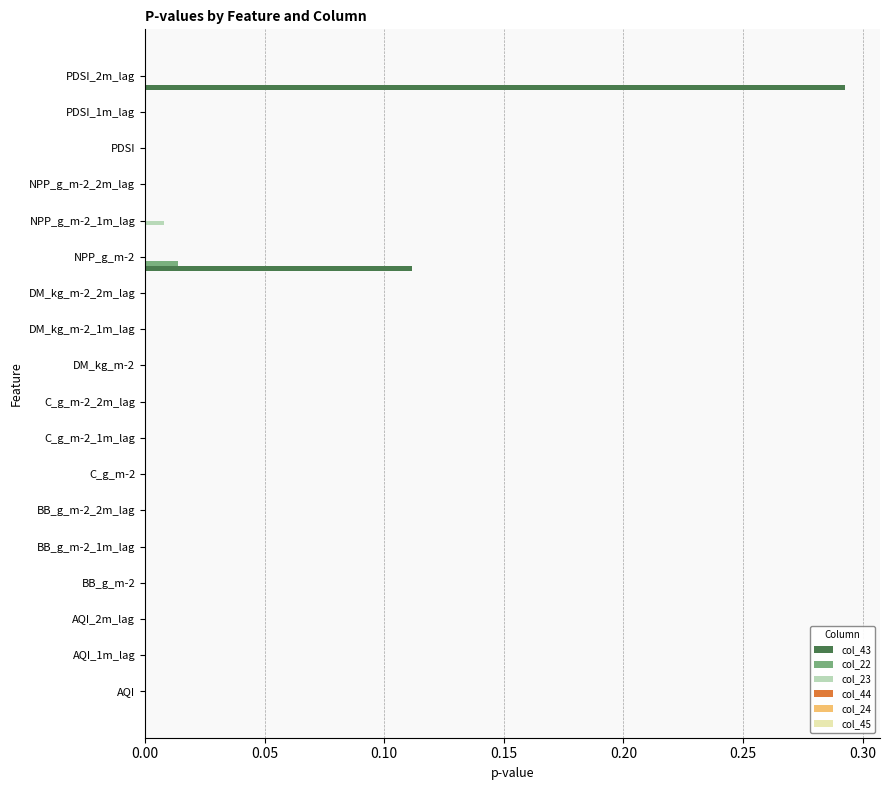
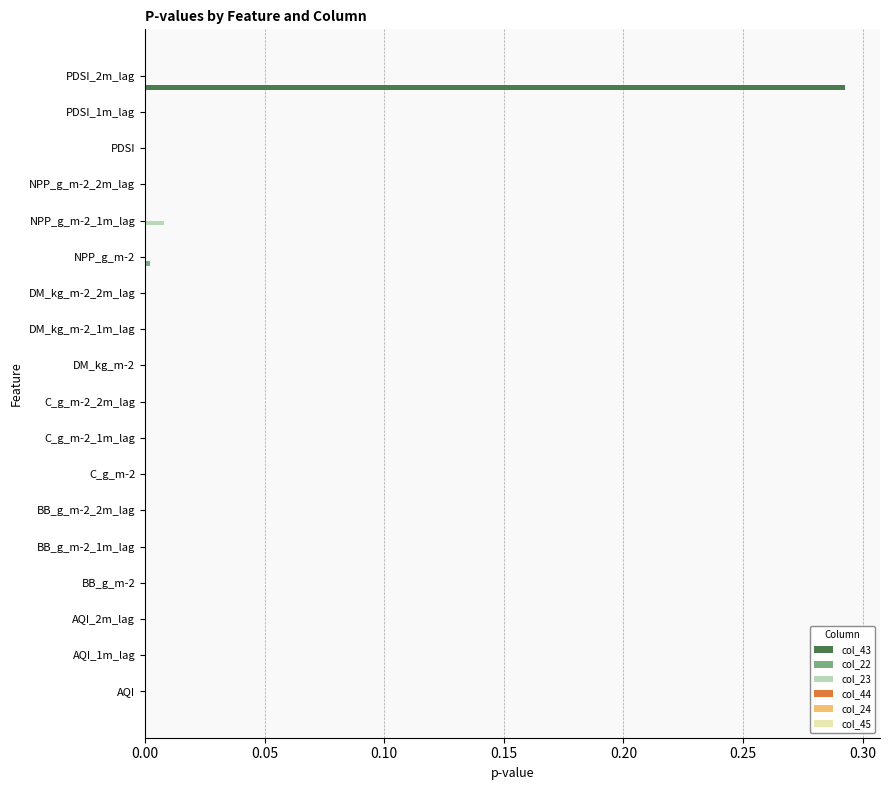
col_22, NPP_g_m-2: 0.014 -> 0.002
col_43, NPP_g_m-2: 0.112 -> 0.000
